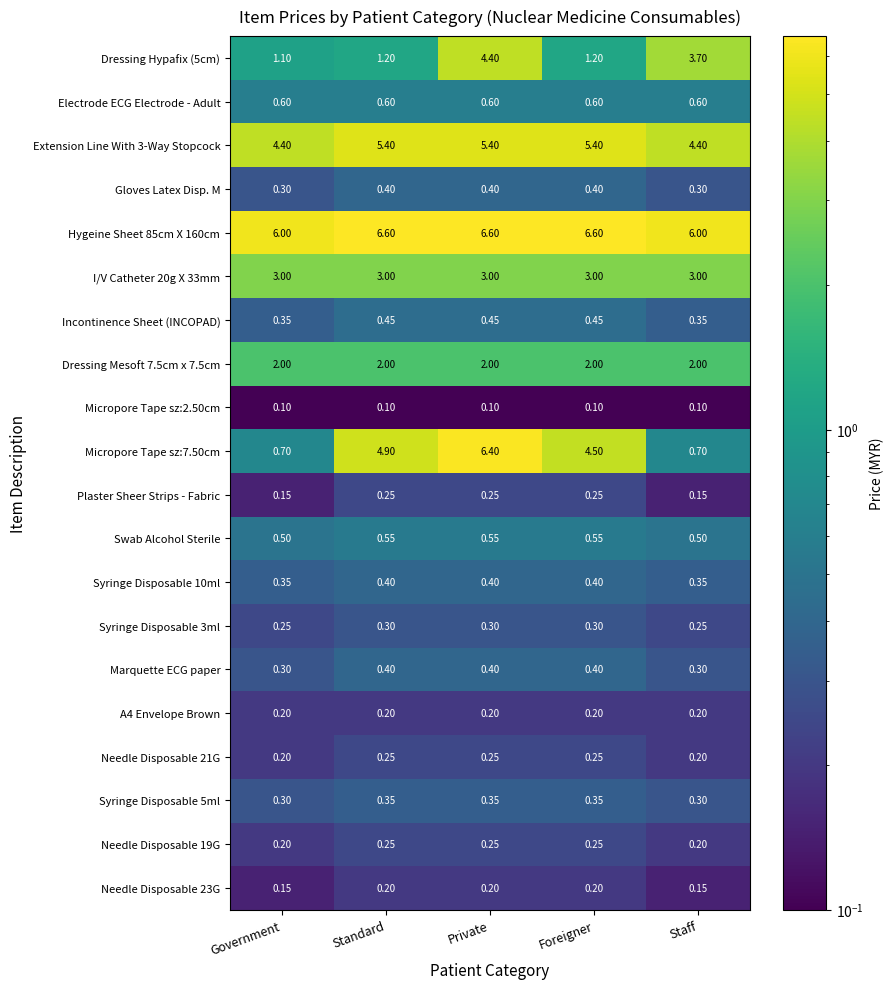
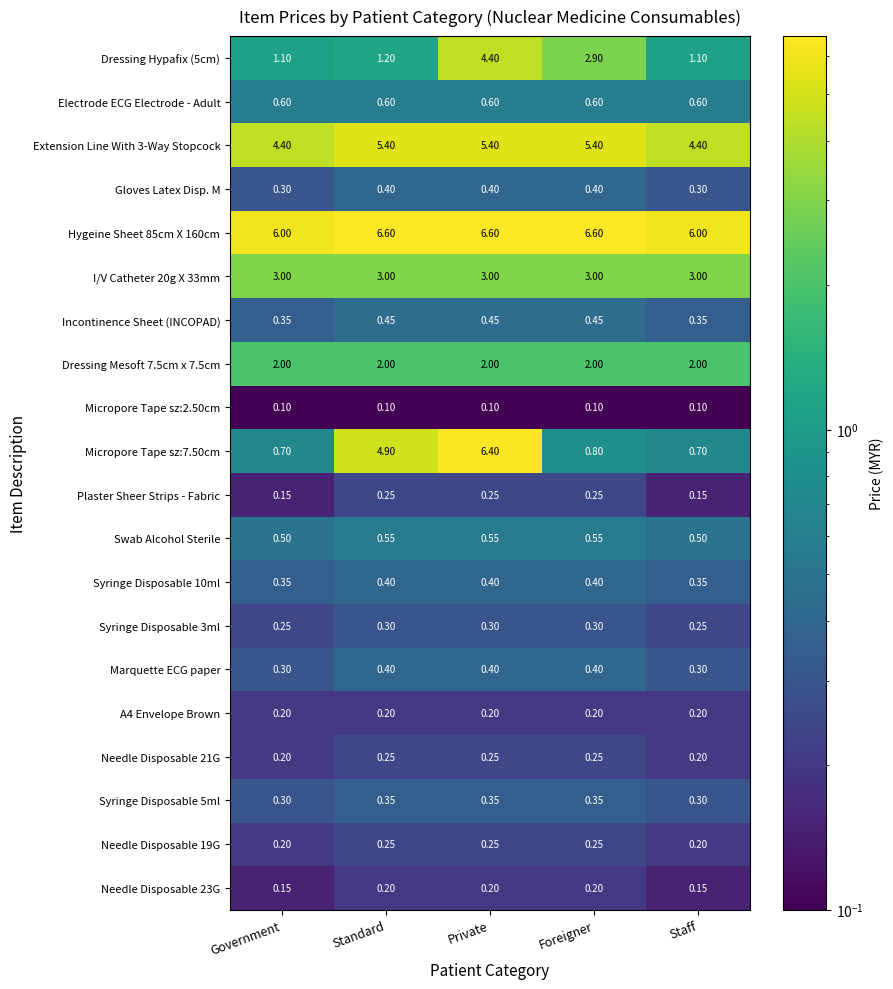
Dressing Hypafix (5cm), Foreigner: 1.20 -> 2.90
Dressing Hypafix (5cm), Staff: 3.70 -> 1.10
Micropore Tape sz:7.50cm, Foreigner: 4.50 -> 0.80
